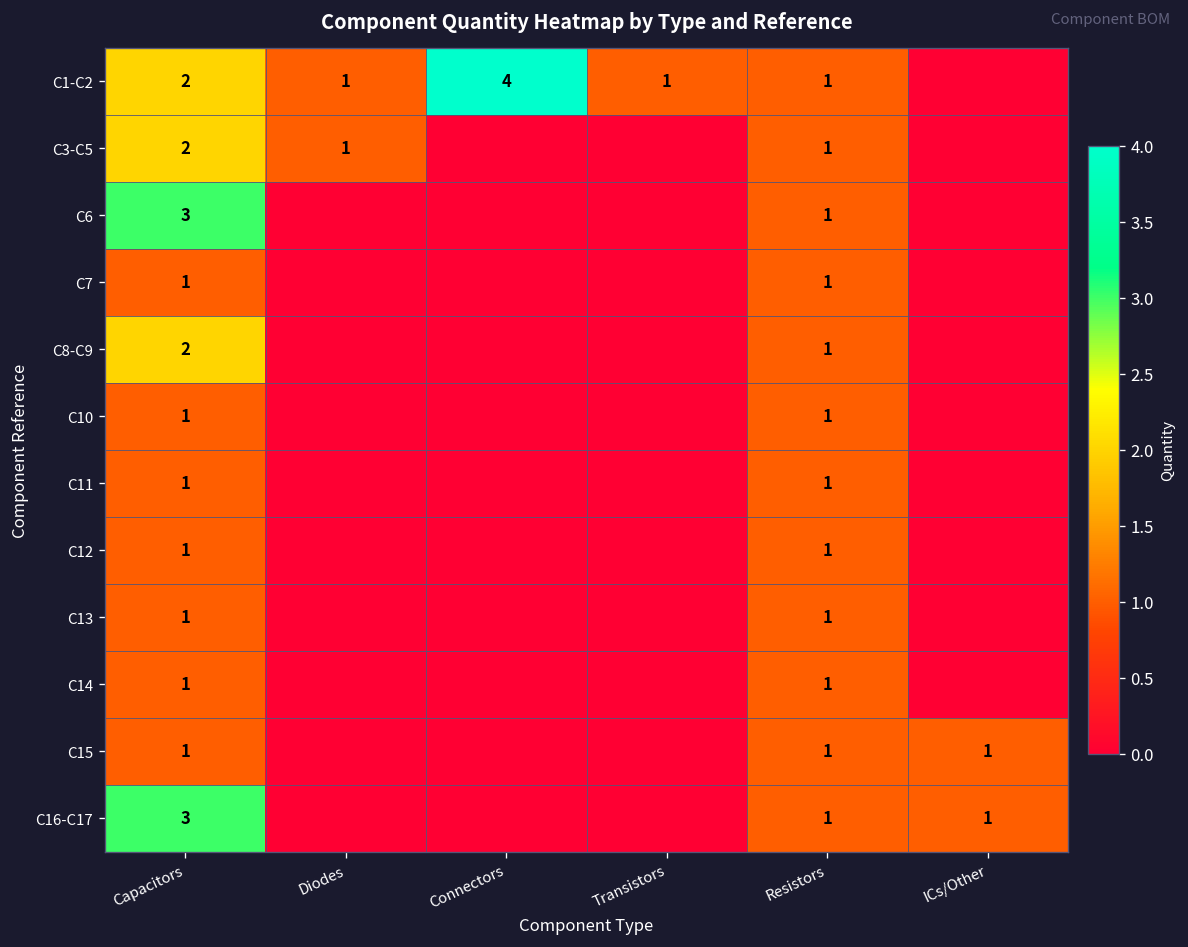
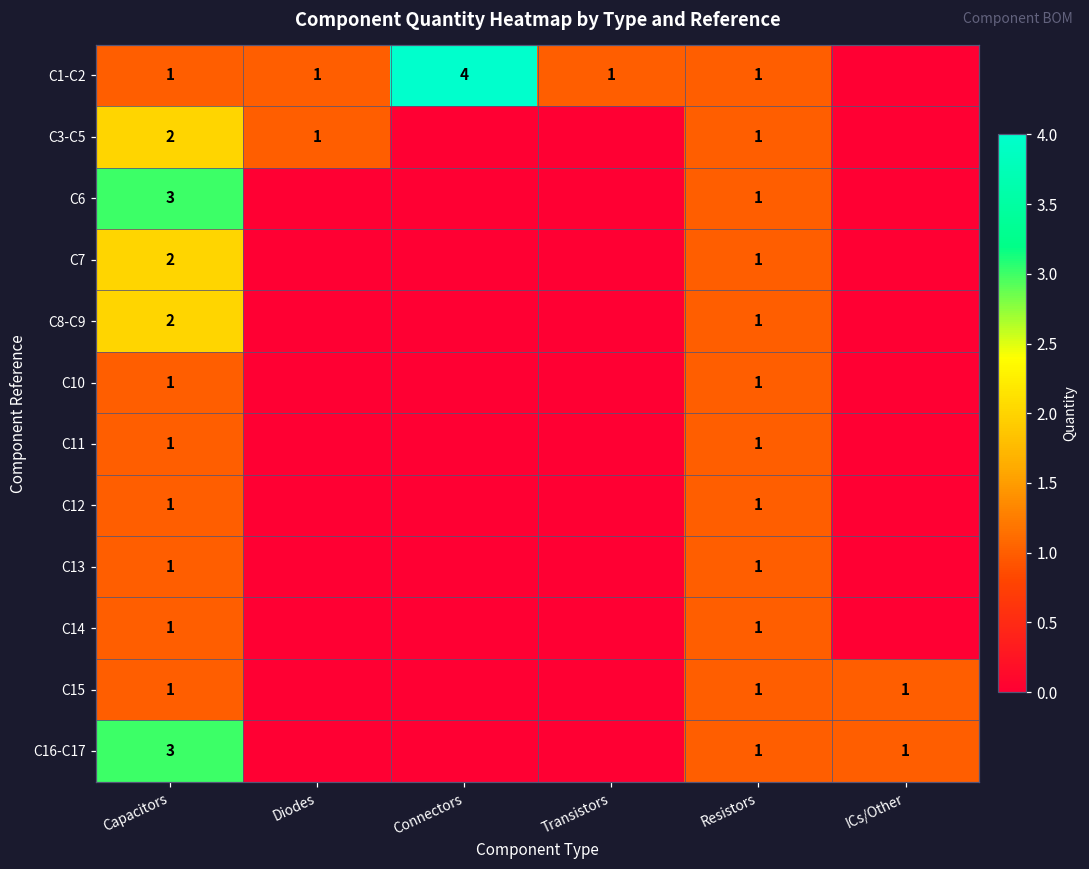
C1-C2, Capacitors: 2 -> 1
C7, Capacitors: 1 -> 2
